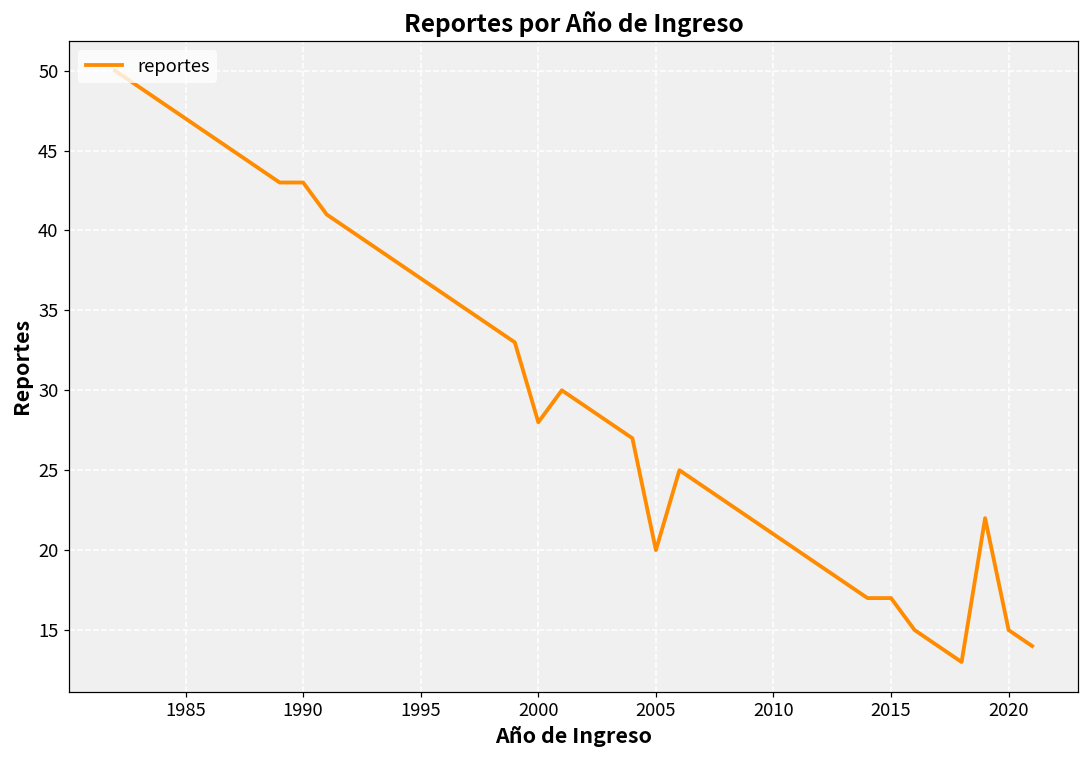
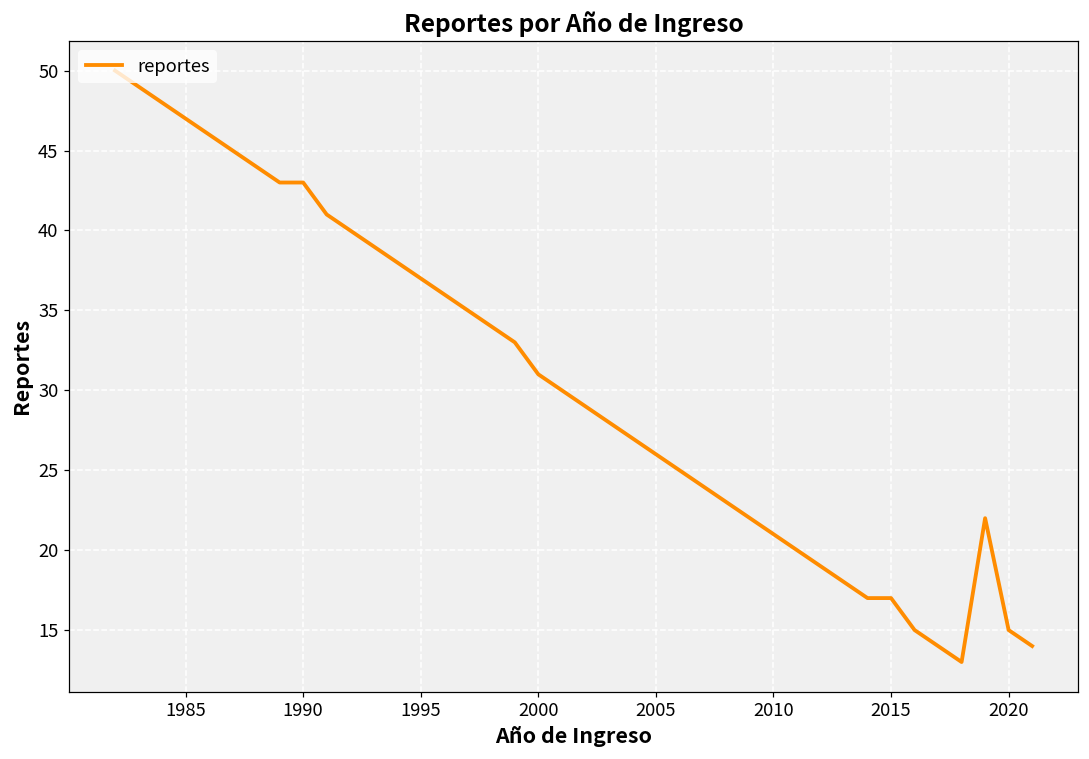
2000: 28 -> 31
2005: 20 -> 26
